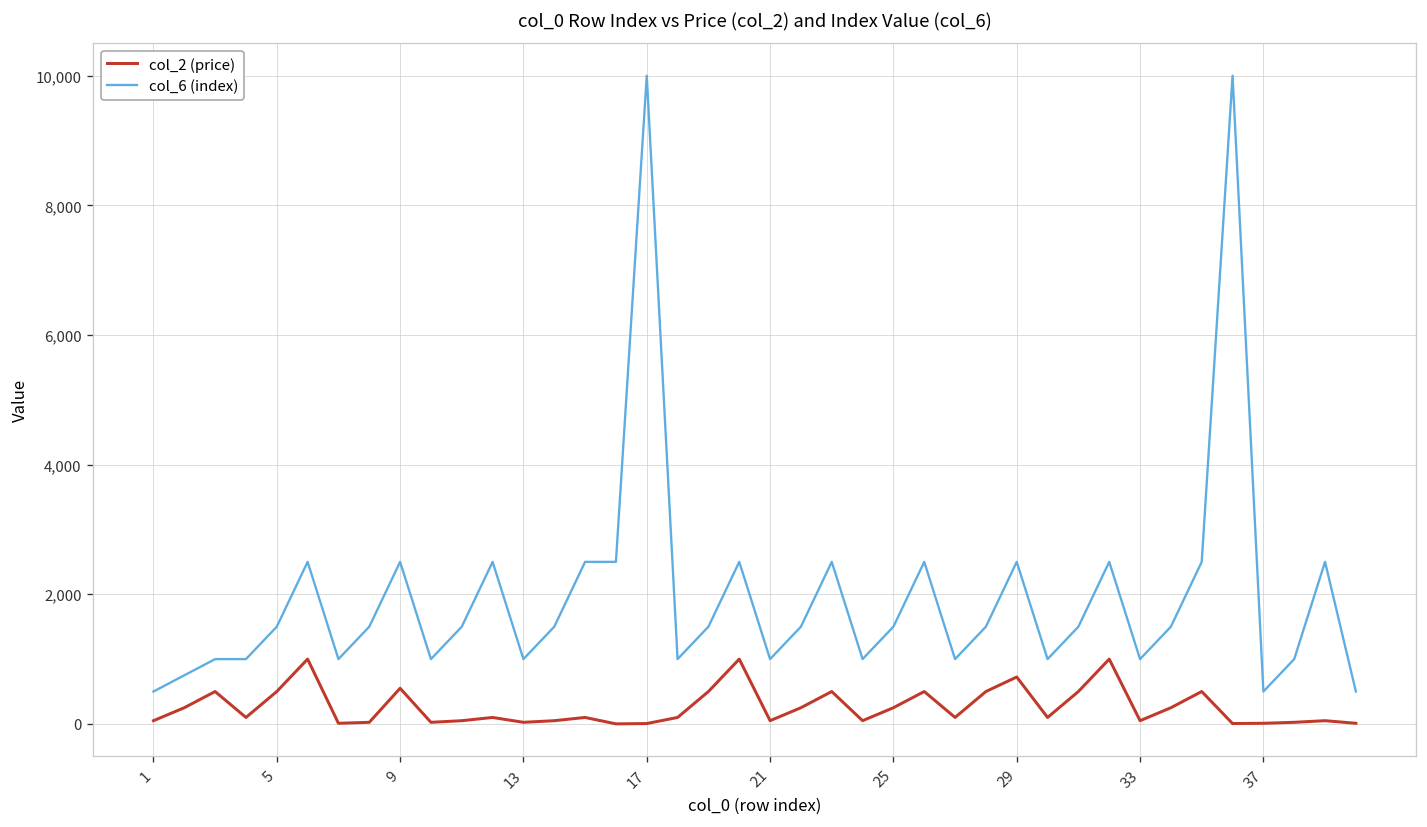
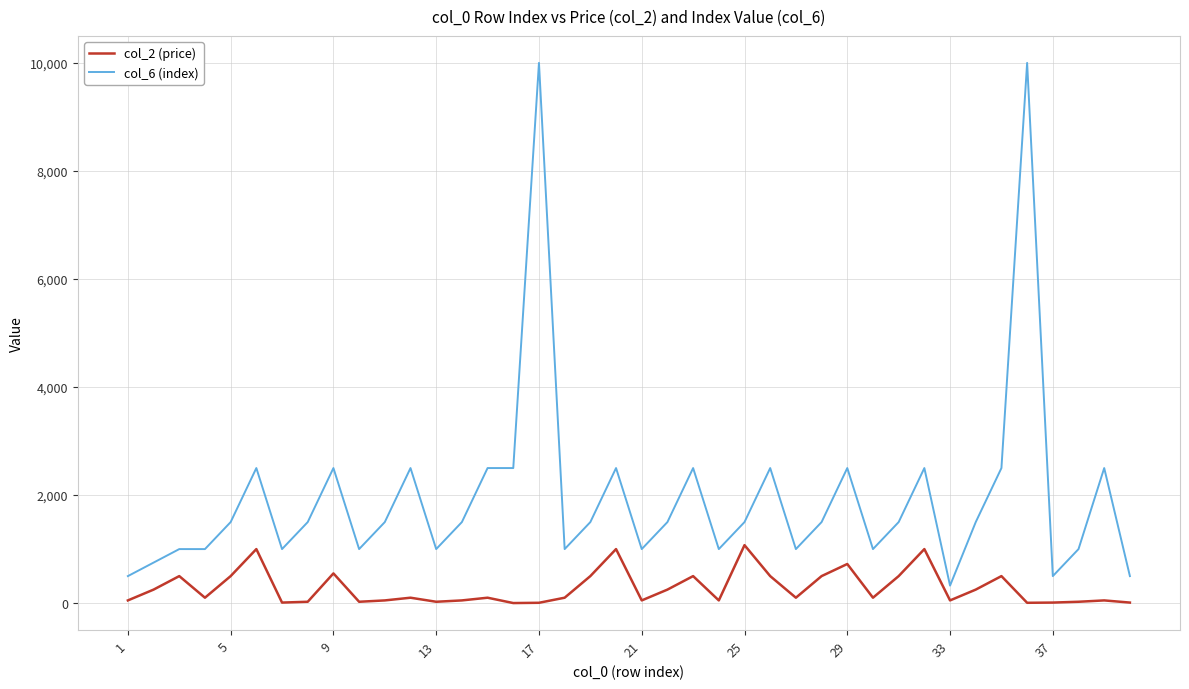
col_2 (price), 25: 300 -> 1,100
col_6 (index), 33: 1,000 -> 300
